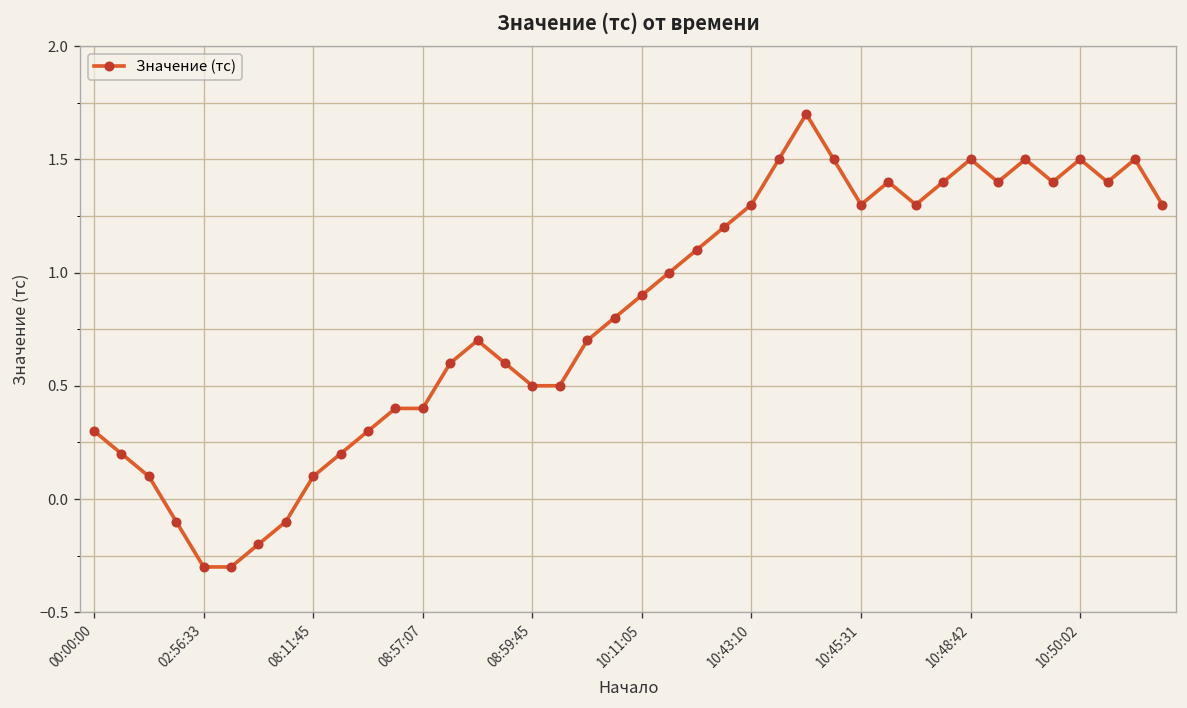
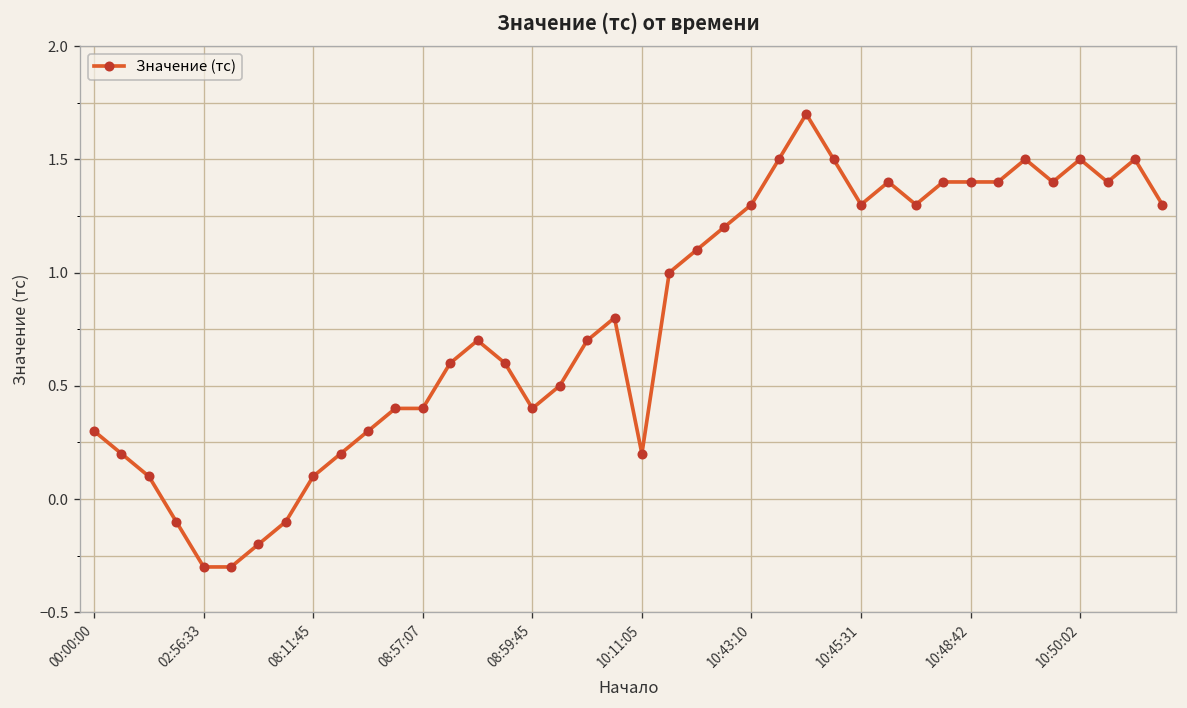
08:59:45: 0.5 -> 0.4
10:11:05: 0.9 -> 0.2
10:48:42: 1.5 -> 1.4
